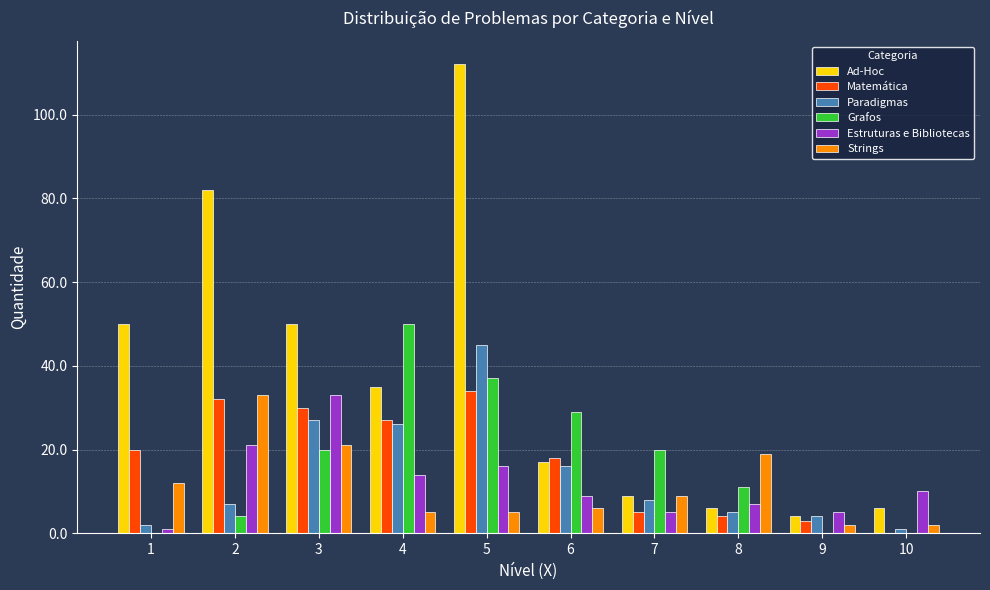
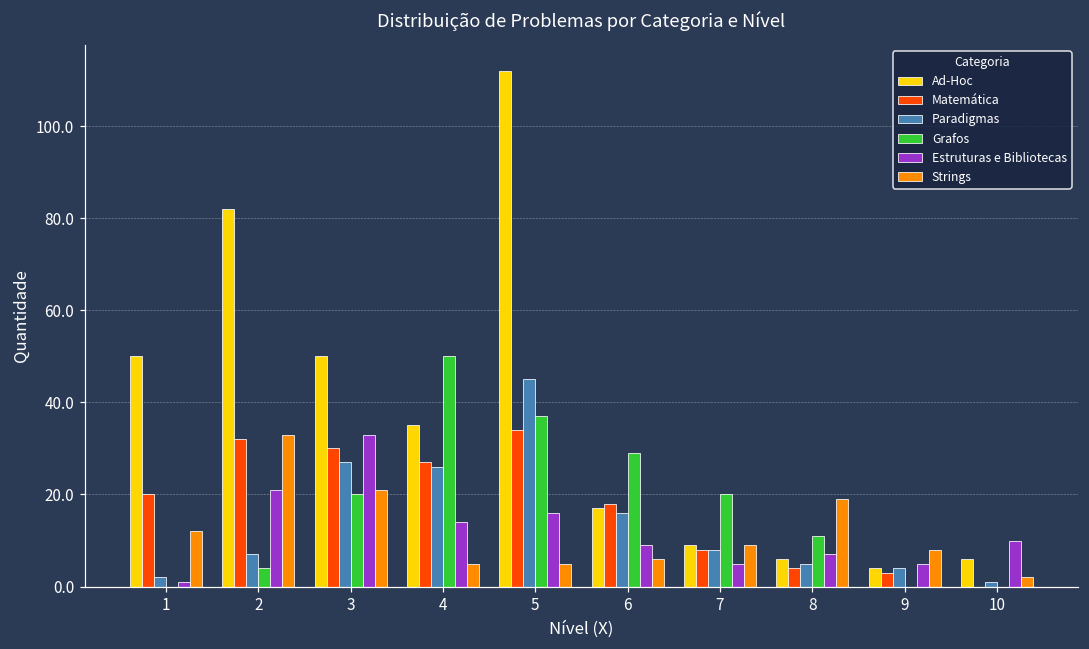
Matemática, 7: 5 -> 8
Strings, 9: 2 -> 8
